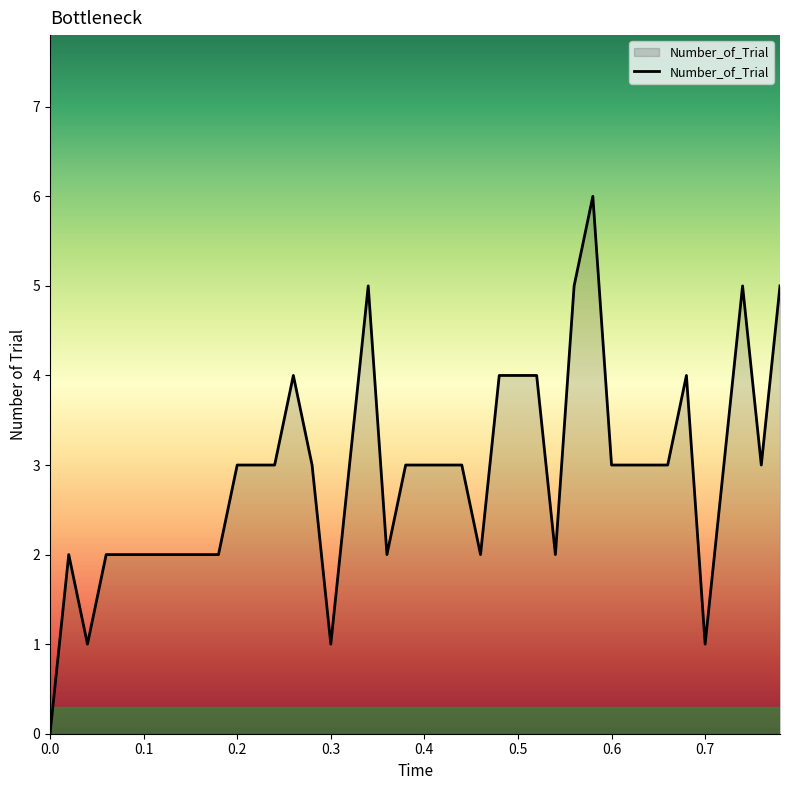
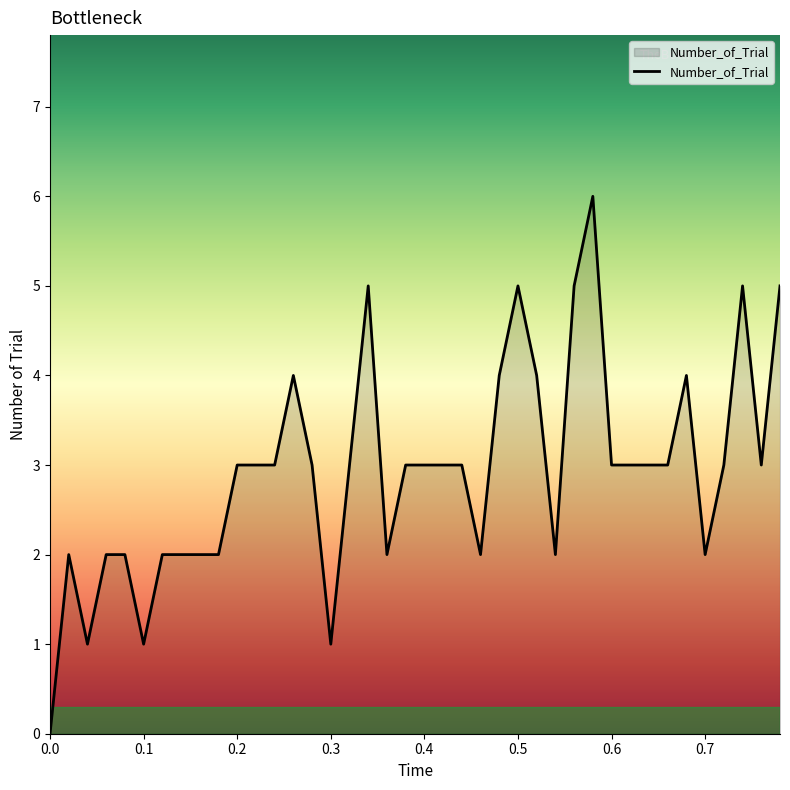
0.1: 2 -> 1
0.5: 4 -> 5
0.7: 1 -> 2
